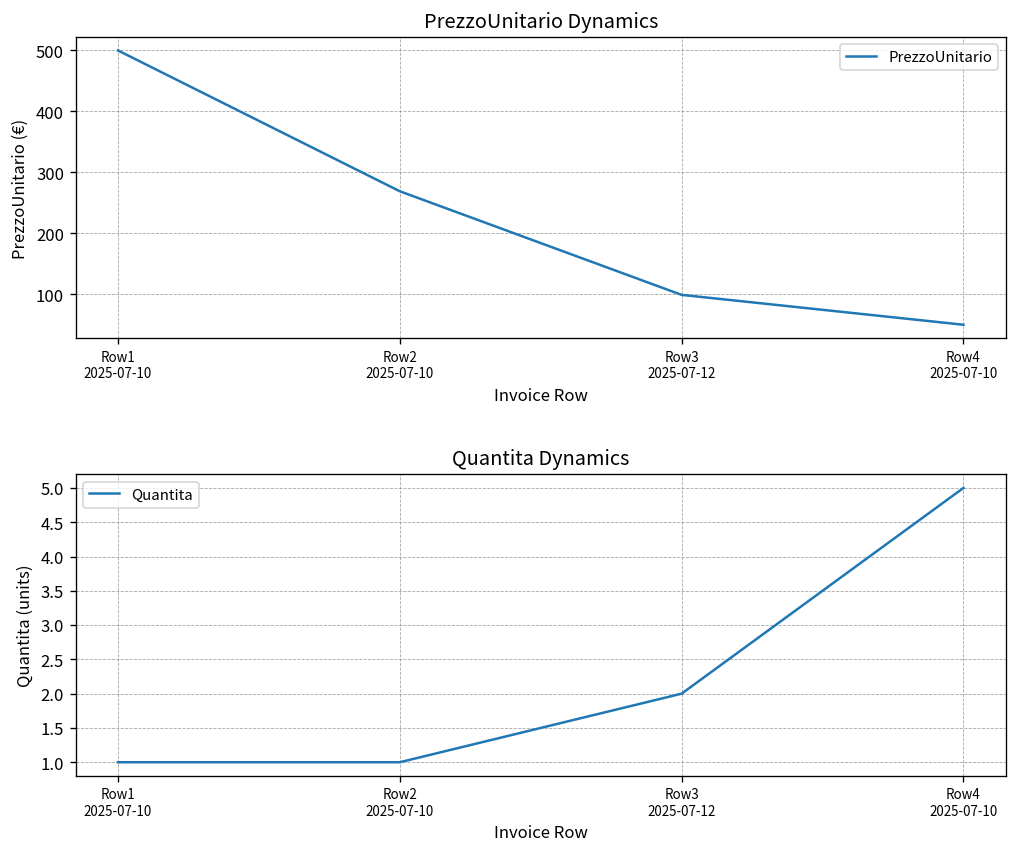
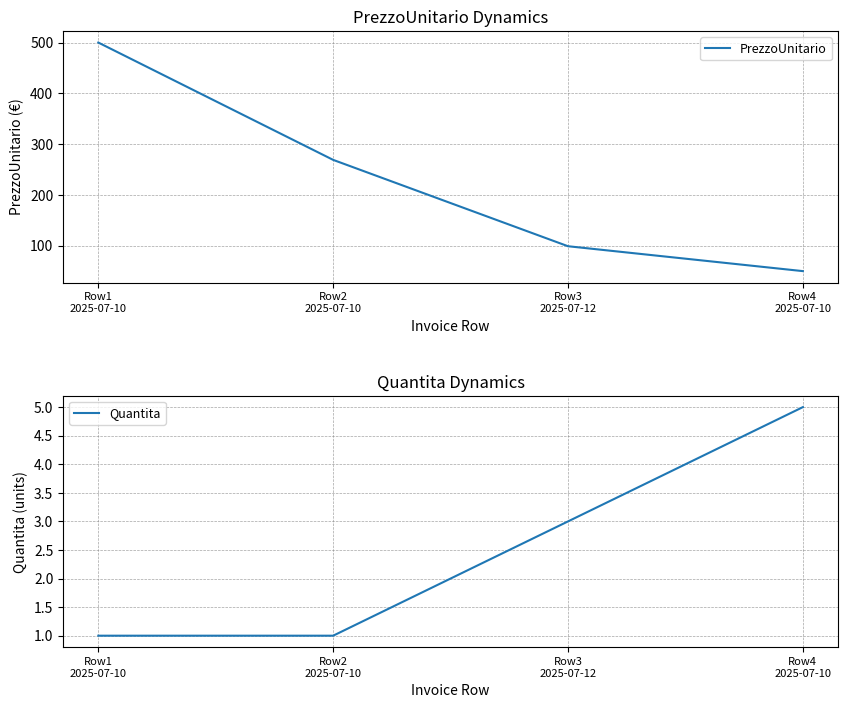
Quantita Dynamics, Row3 2025-07-12: 2 -> 3
